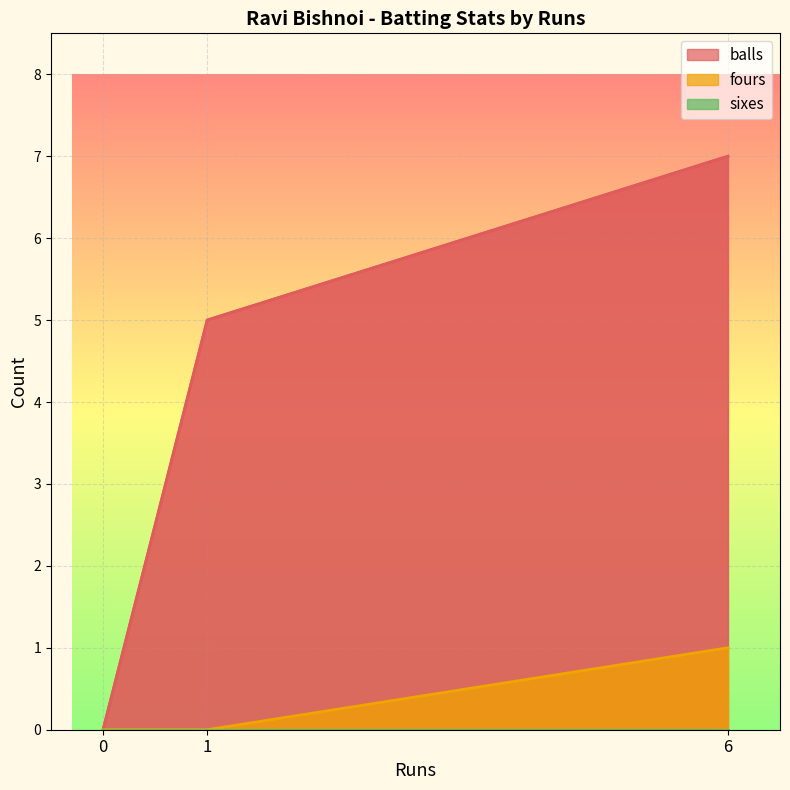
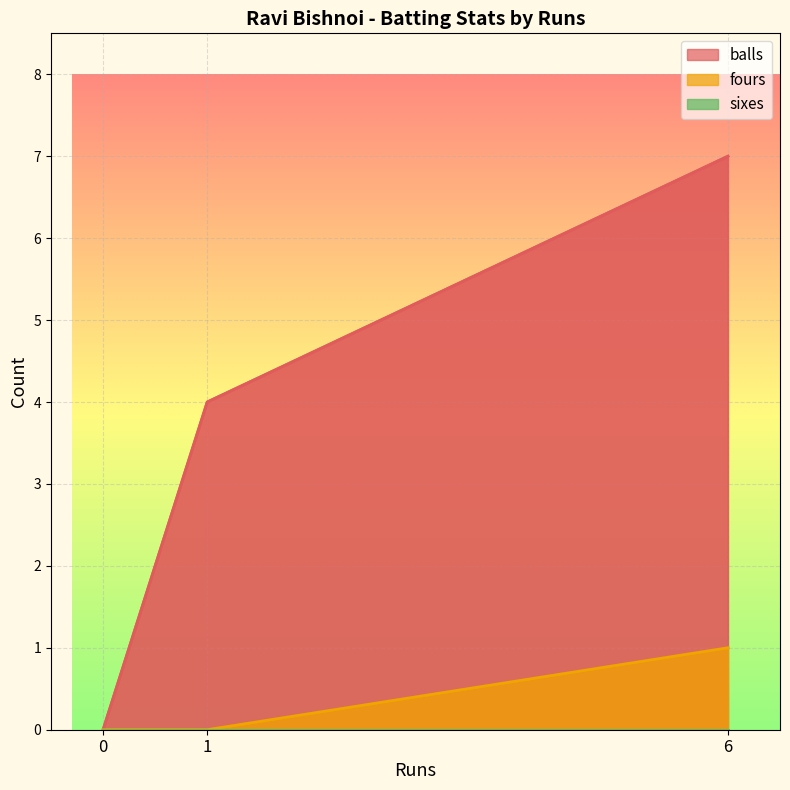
balls, 1: 5 -> 4
